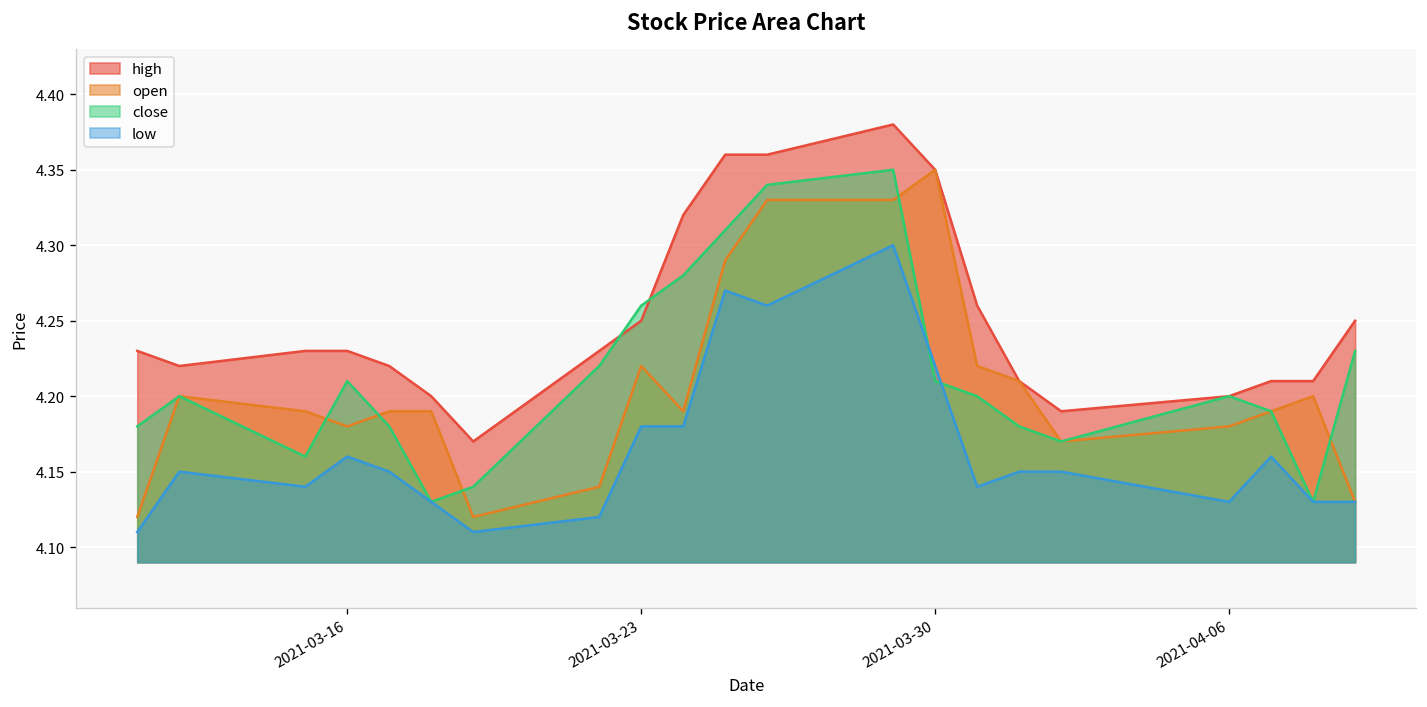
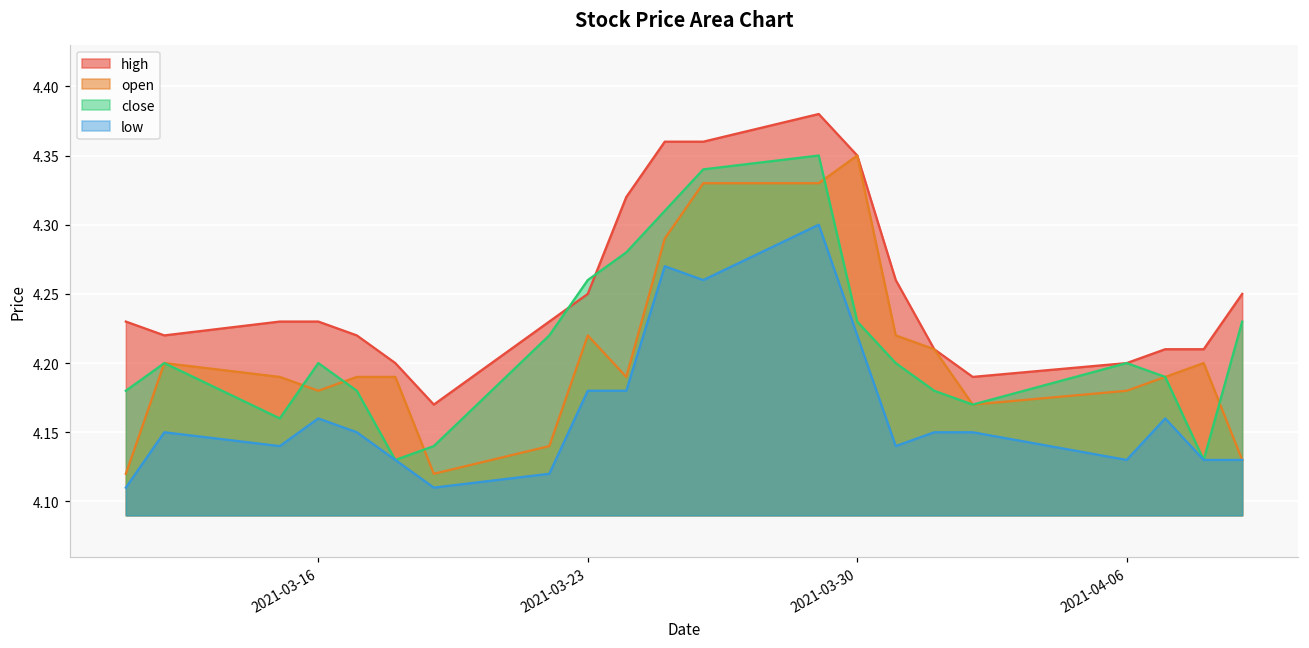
close, 2021-03-16: 4.21 -> 4.20
close, 2021-03-30: 4.21 -> 4.23
